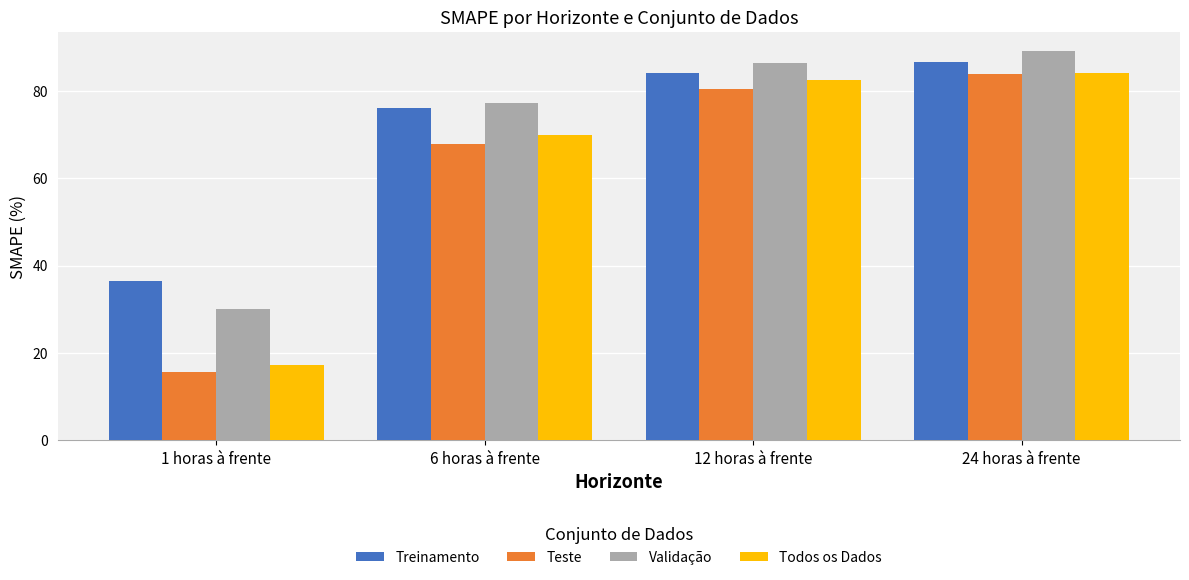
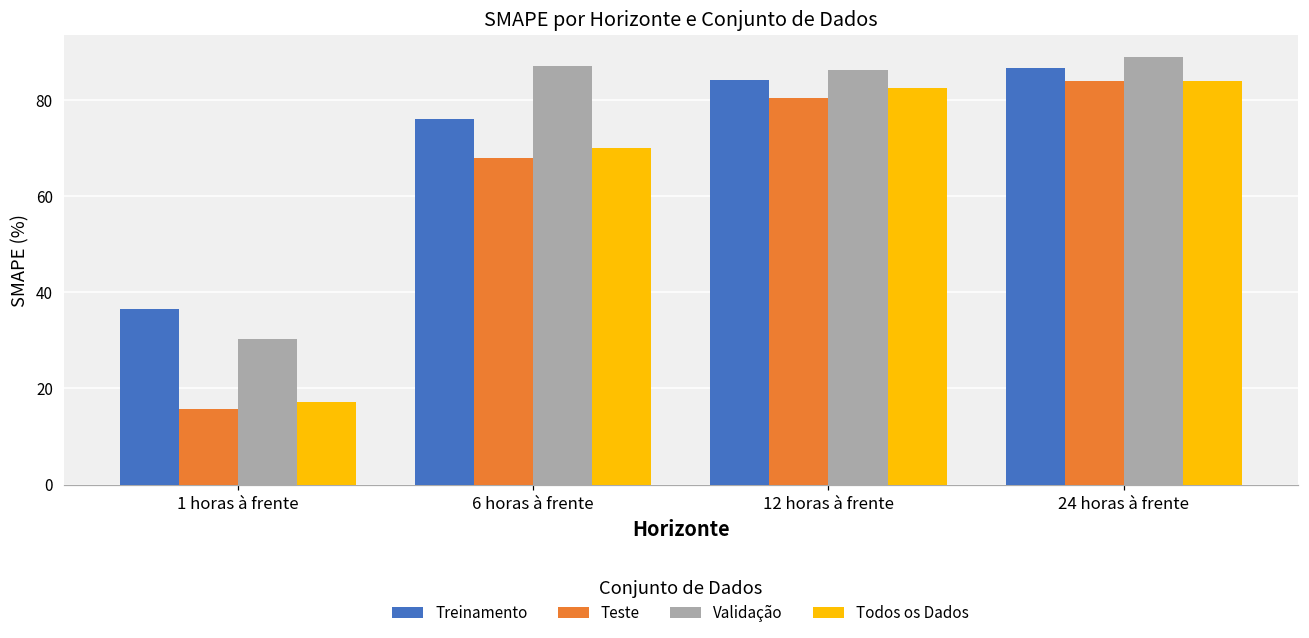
Validação, 6 horas à frente: 77 -> 87
